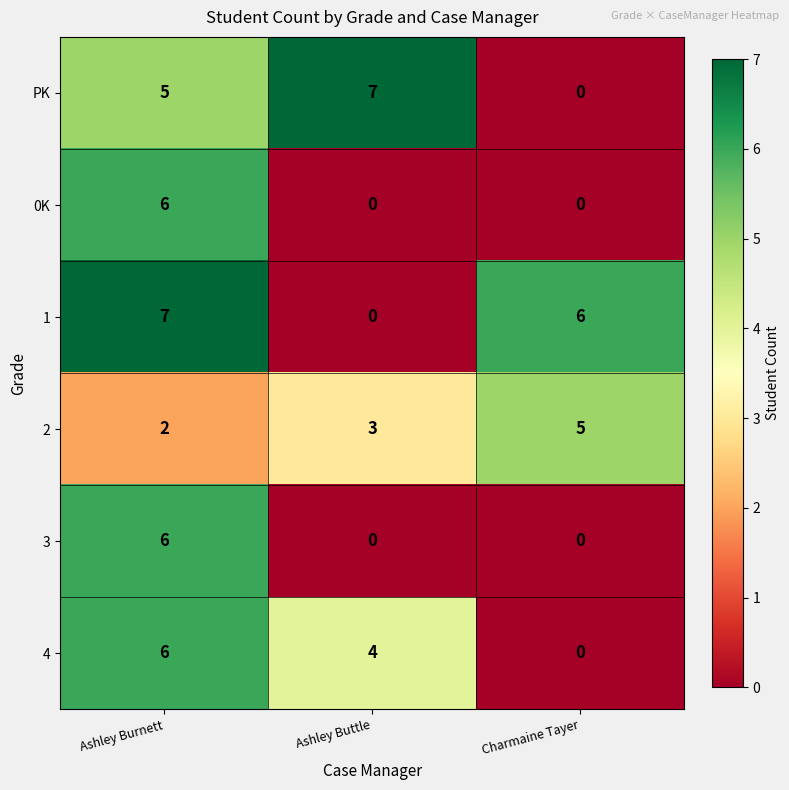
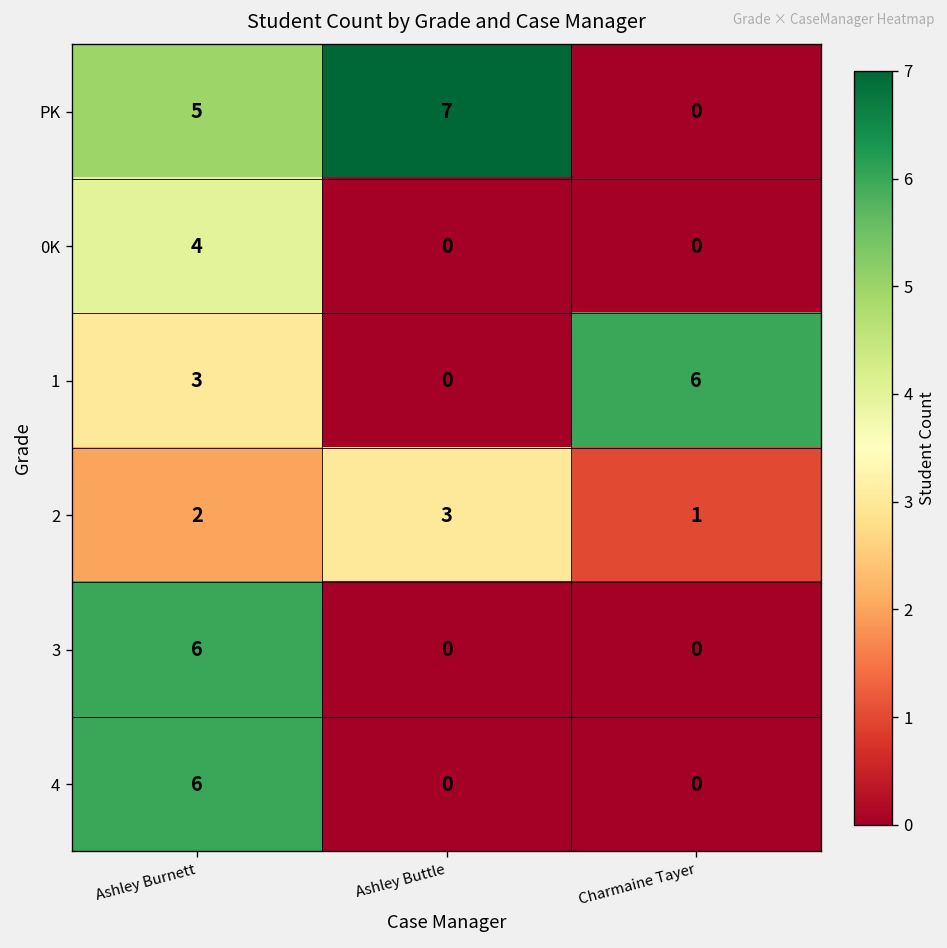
0K, Ashley Burnett: 6 -> 4
1, Ashley Burnett: 7 -> 3
2, Charmaine Tayer: 5 -> 1
4, Ashley Buttle: 4 -> 0
